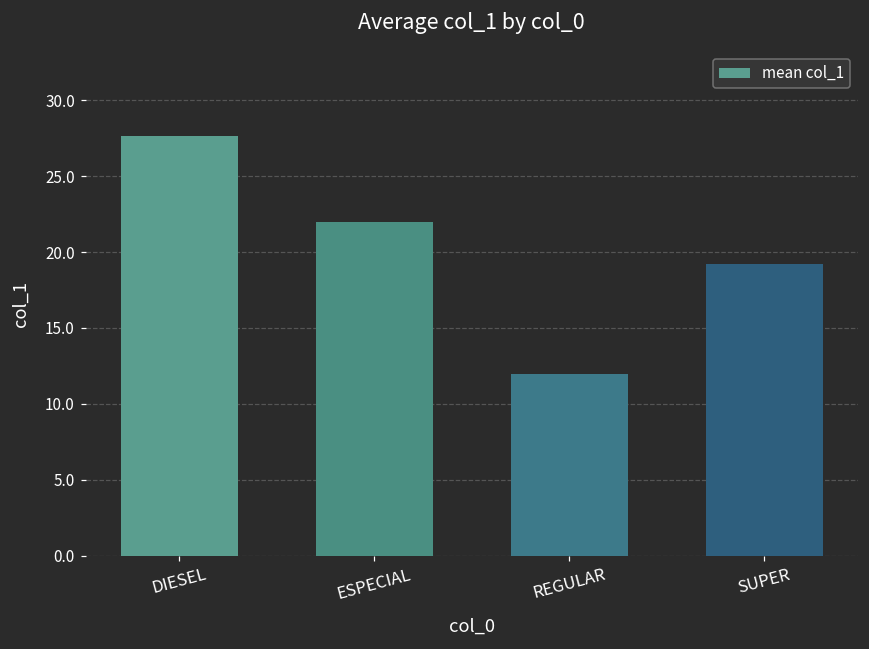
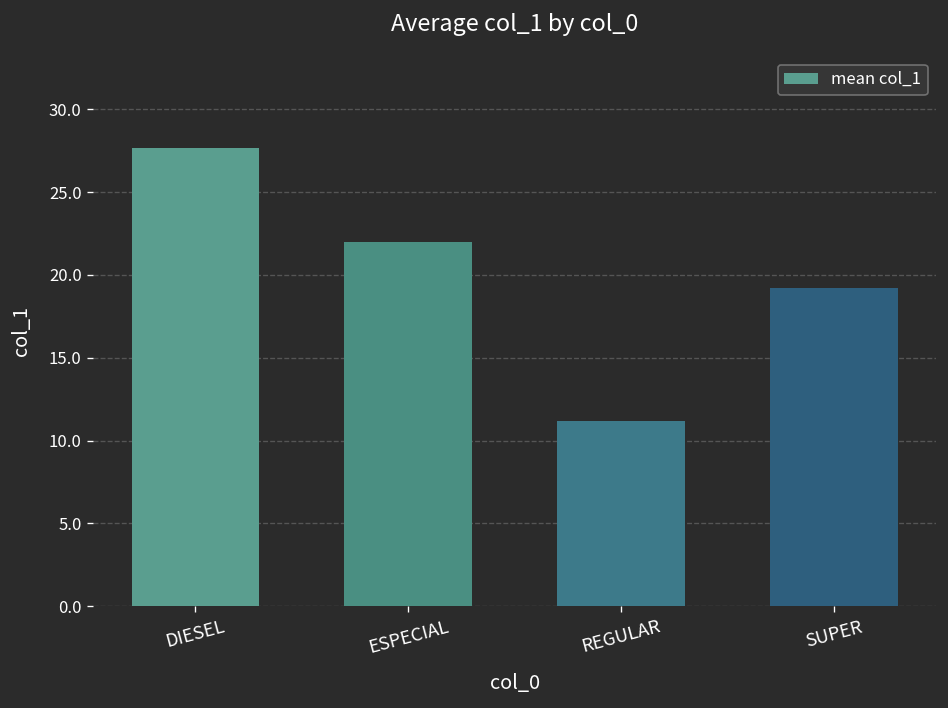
REGULAR: 12.0 -> 11.2
